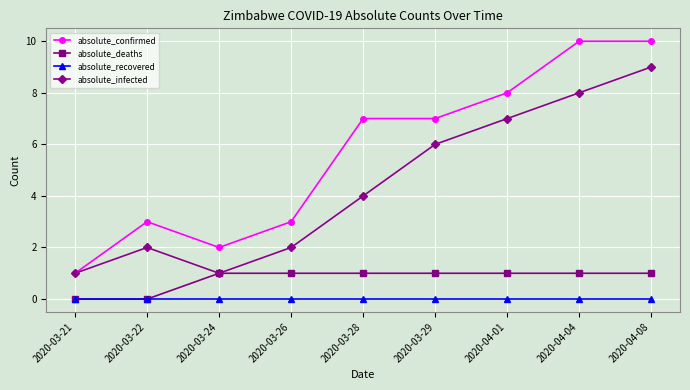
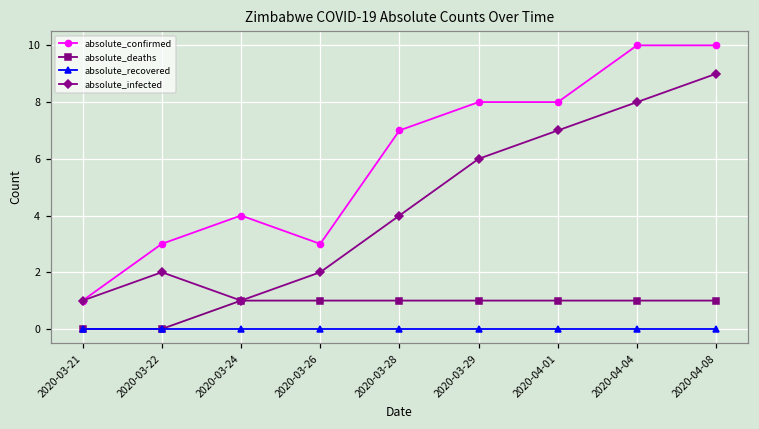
absolute_confirmed, 2020-03-24: 2 -> 4
absolute_confirmed, 2020-03-29: 7 -> 8
